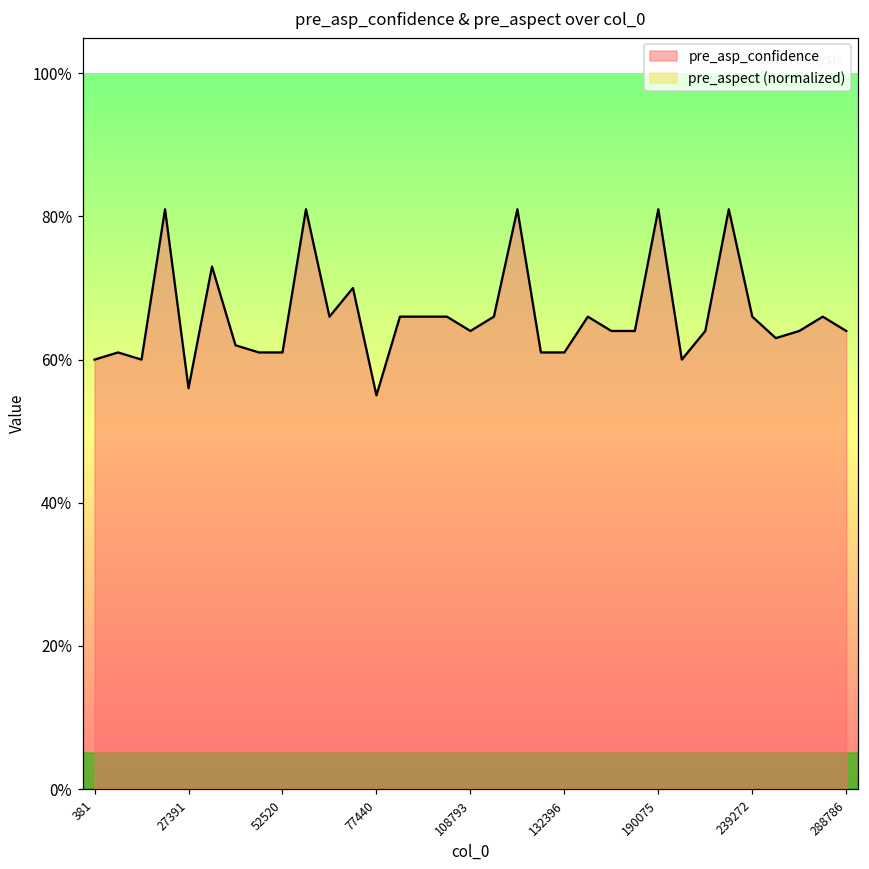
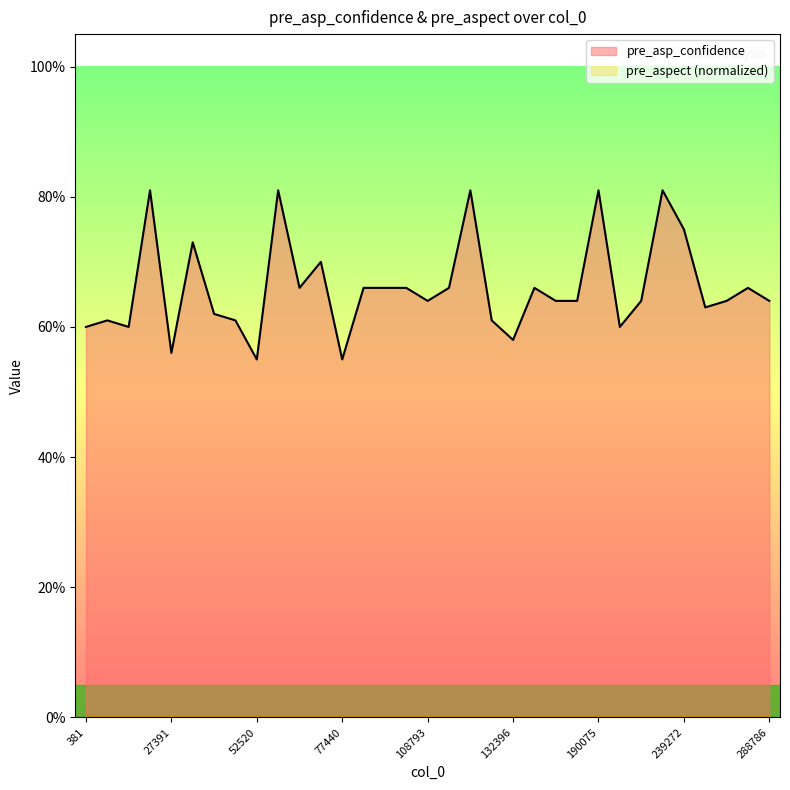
pre_asp_confidence, 52520: 61% -> 55%
pre_asp_confidence, 132396: 61% -> 58%
pre_asp_confidence, 239272: 66% -> 75%
